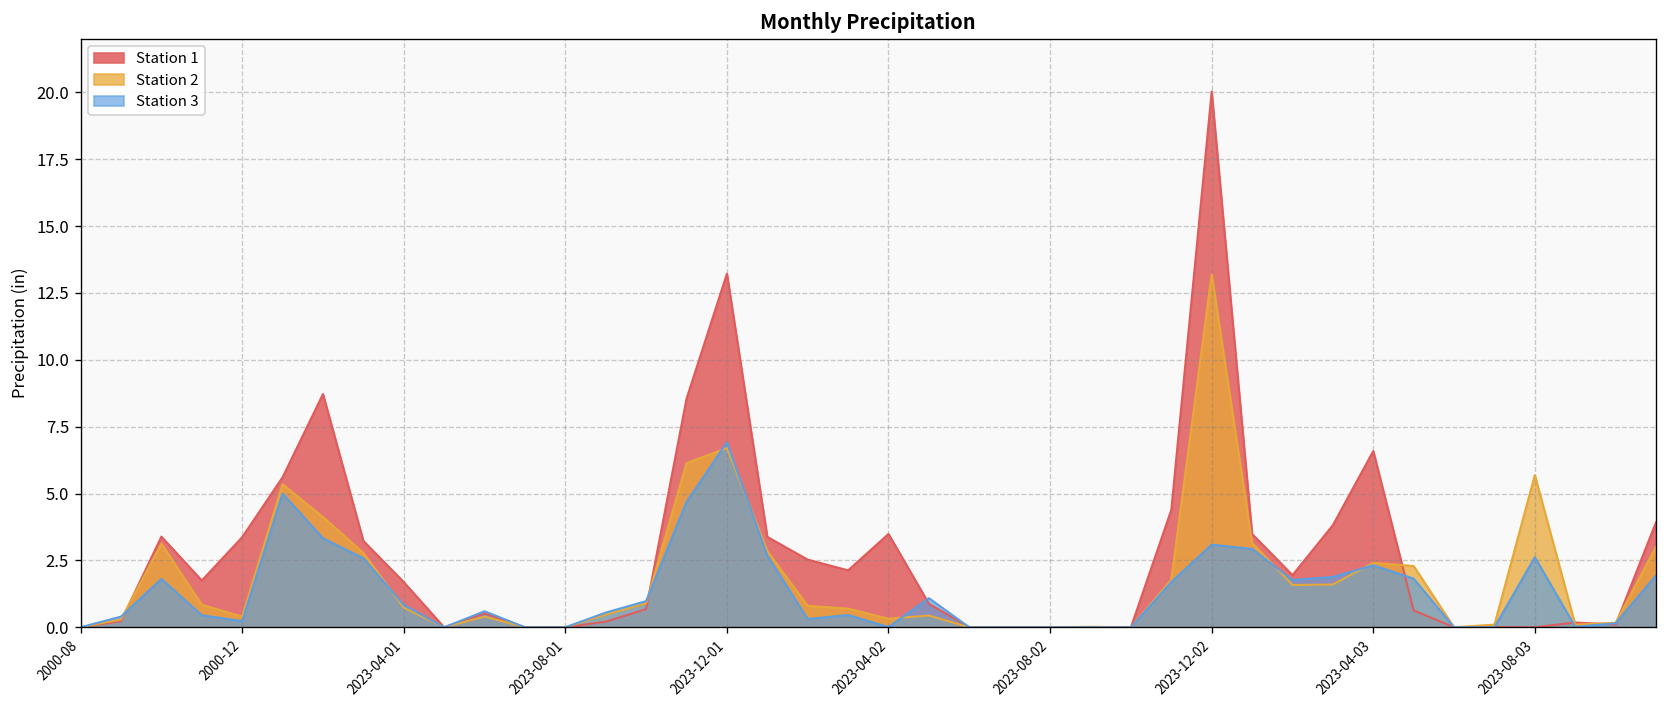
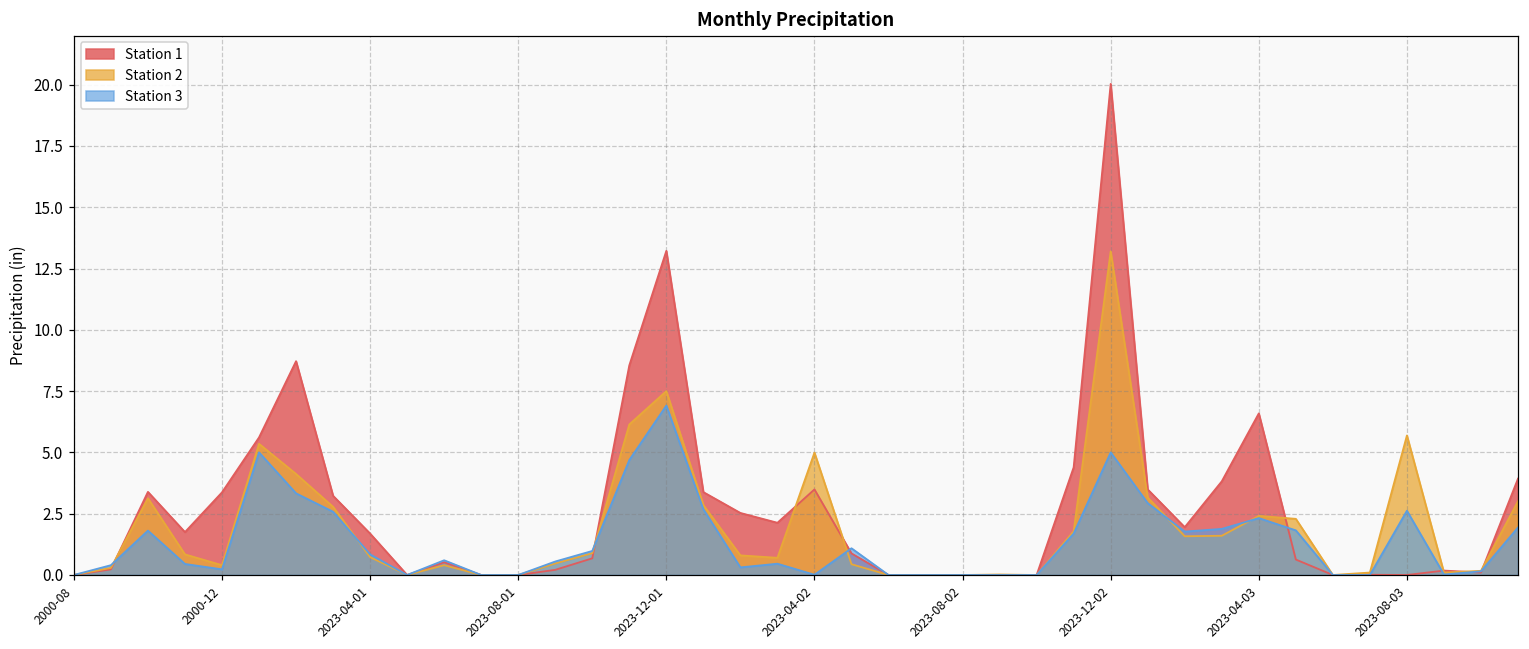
Station 2, 2023-12-01: 6.7 -> 7.5
Station 2, 2023-04-02: 0.3 -> 5.0
Station 3, 2023-12-02: 3.1 -> 5.0
